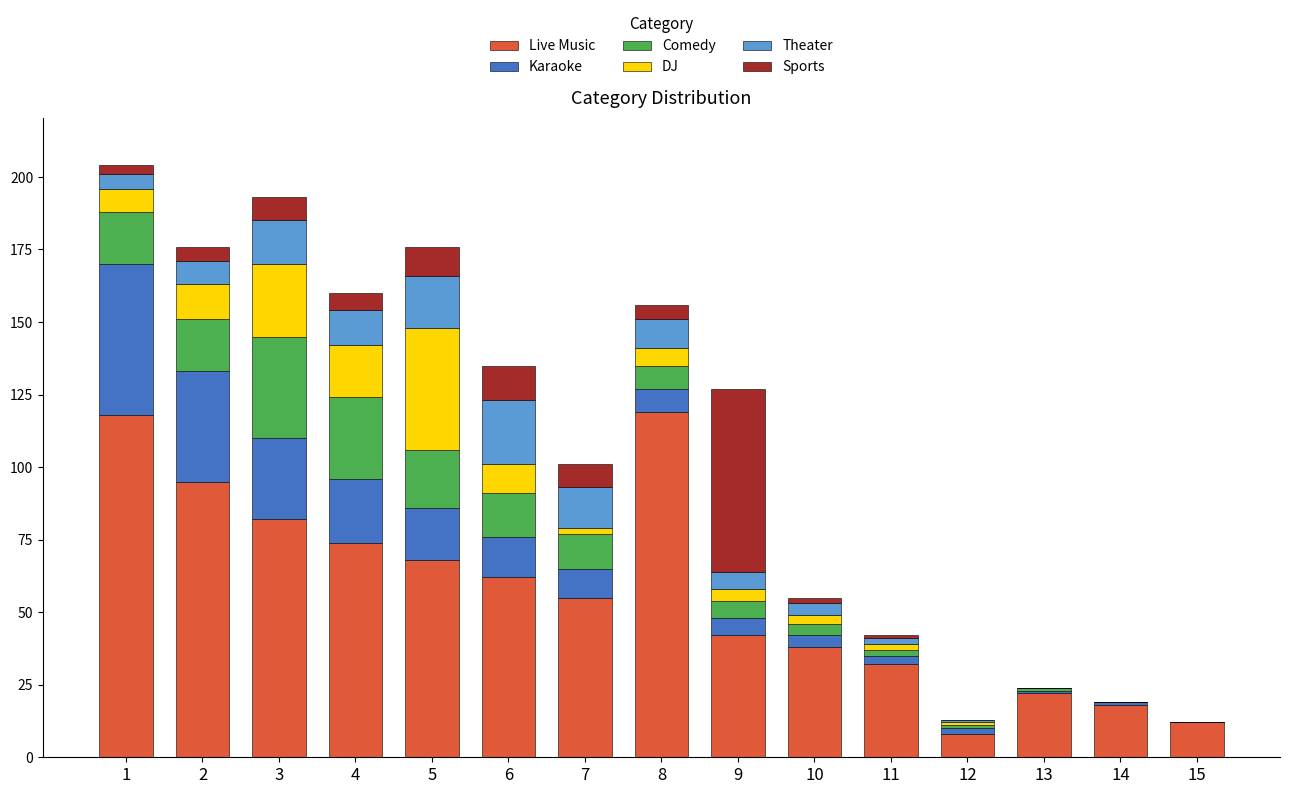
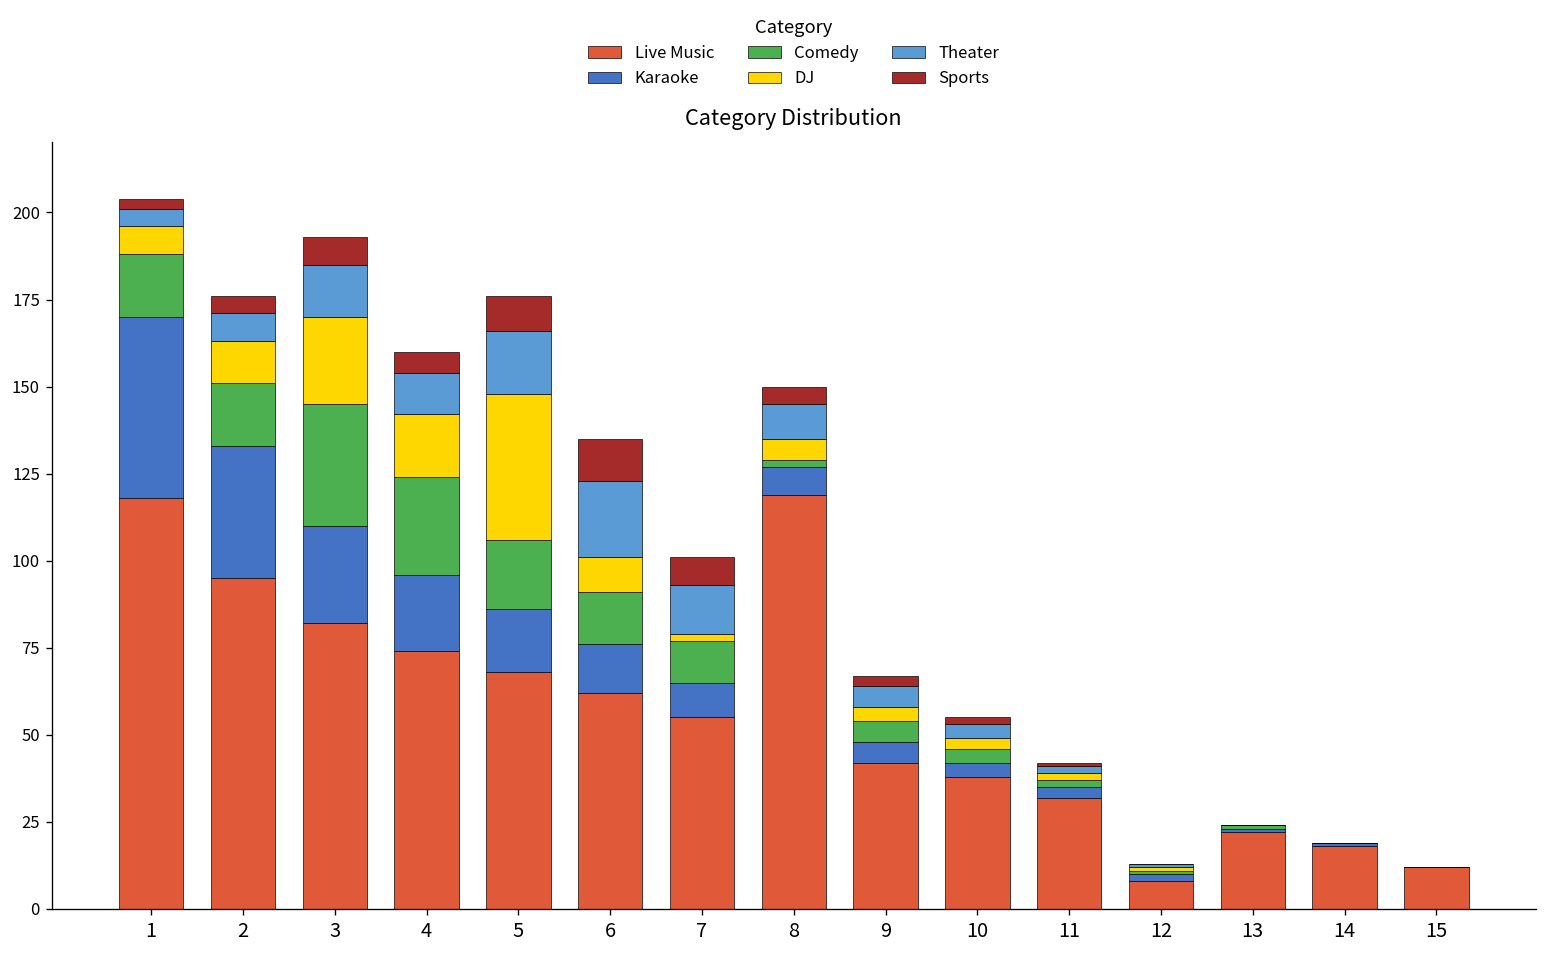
Comedy, 8: 8 -> 2
Sports, 9: 63 -> 3
